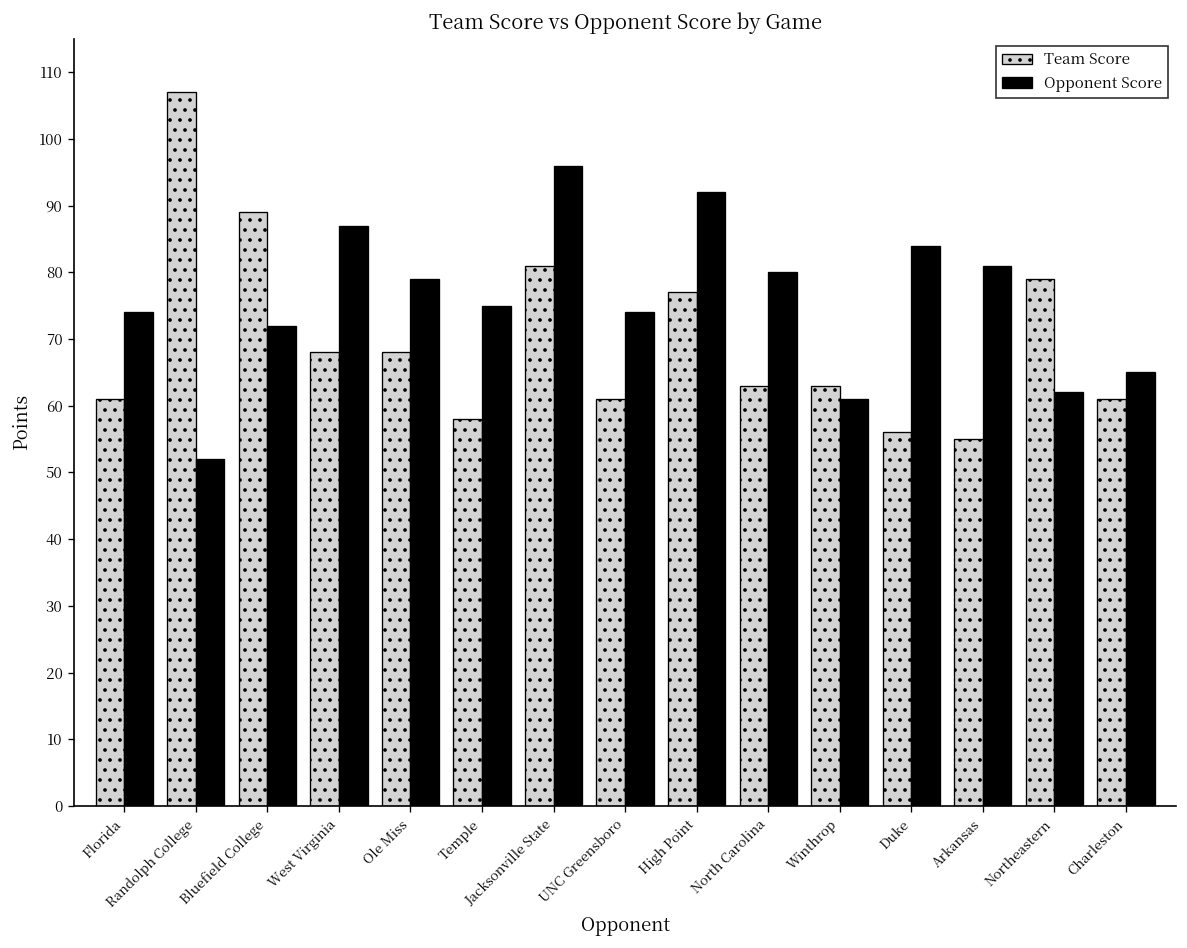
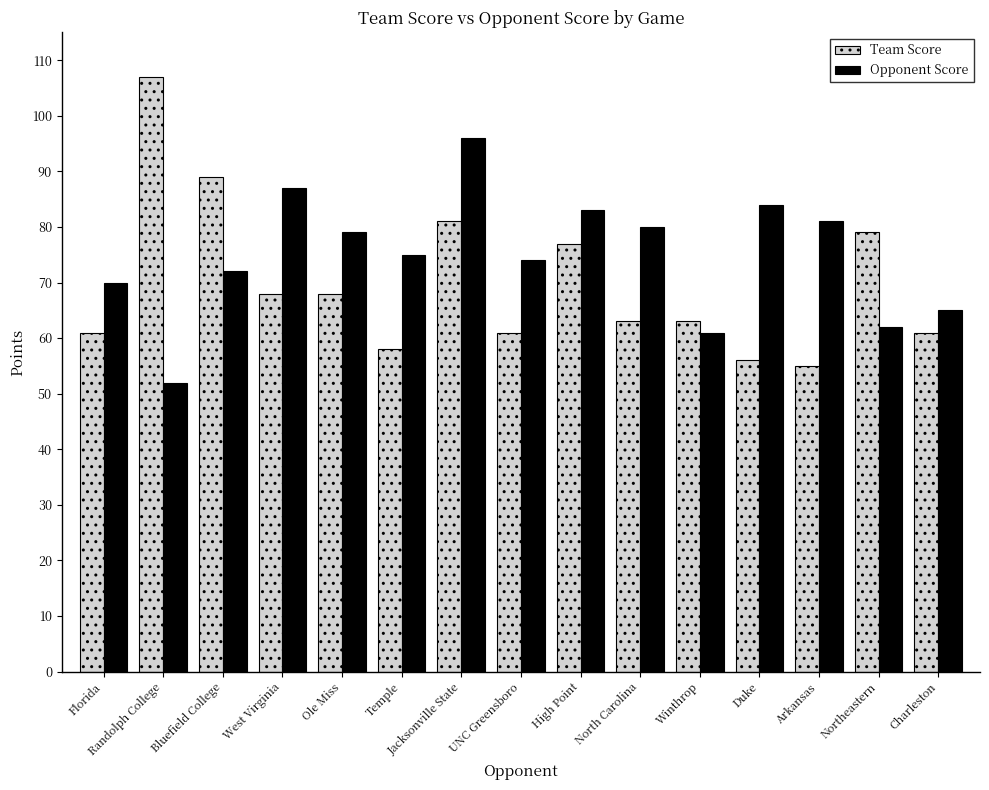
Opponent Score, Florida: 74 -> 70
Opponent Score, High Point: 92 -> 83
